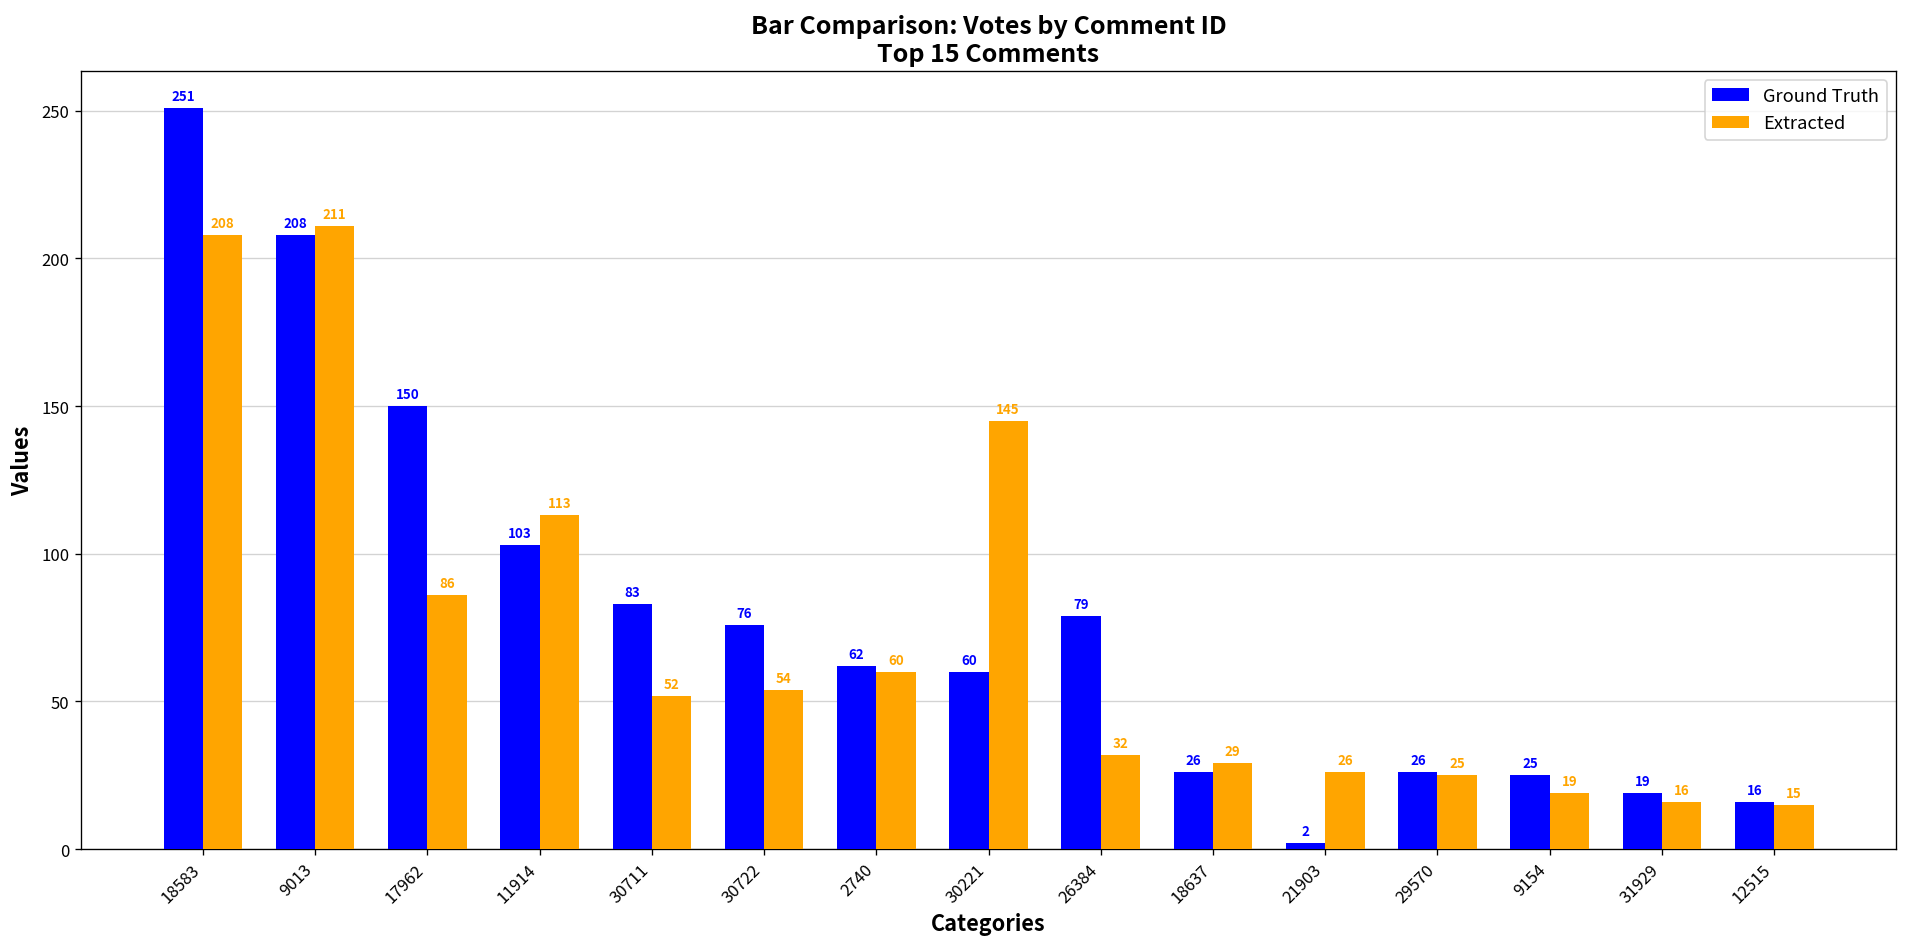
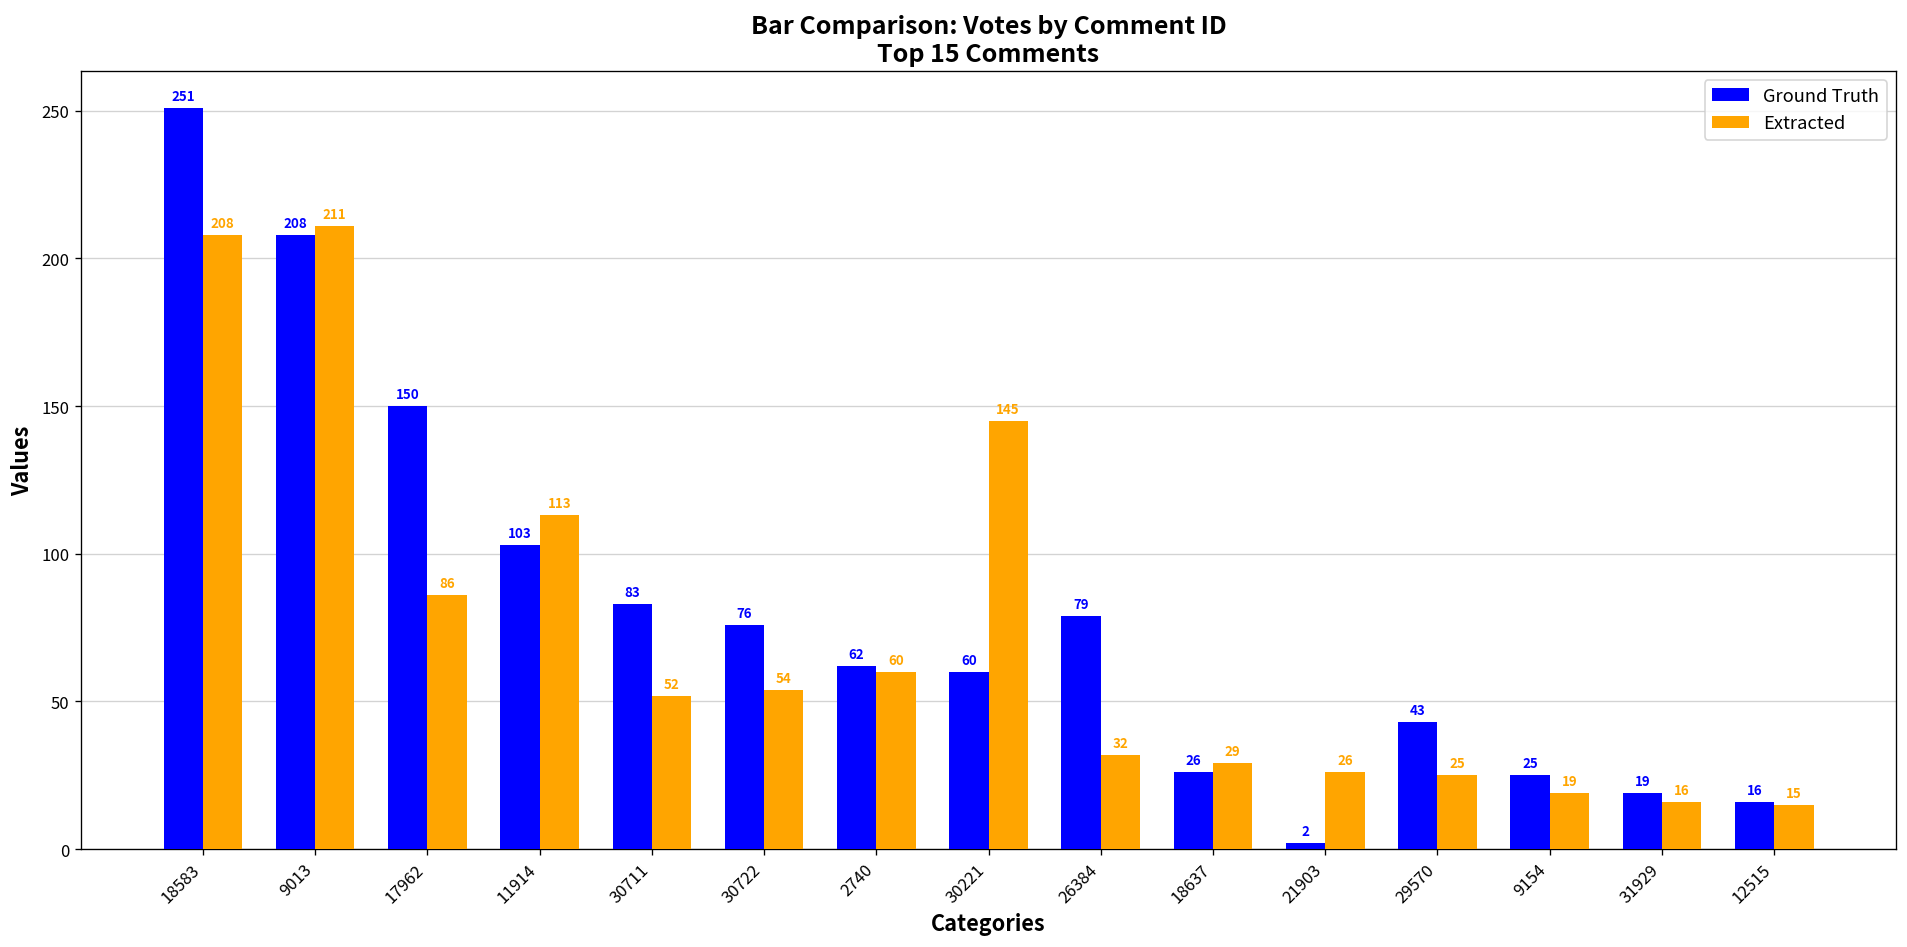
Ground Truth, 29570: 26 -> 43
